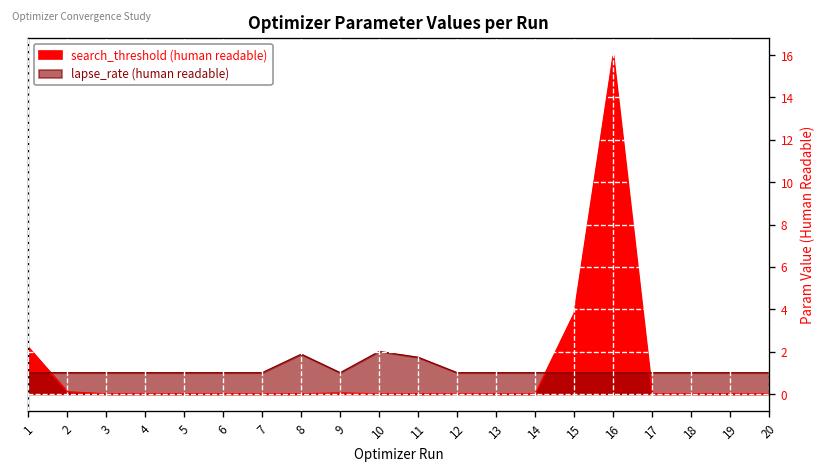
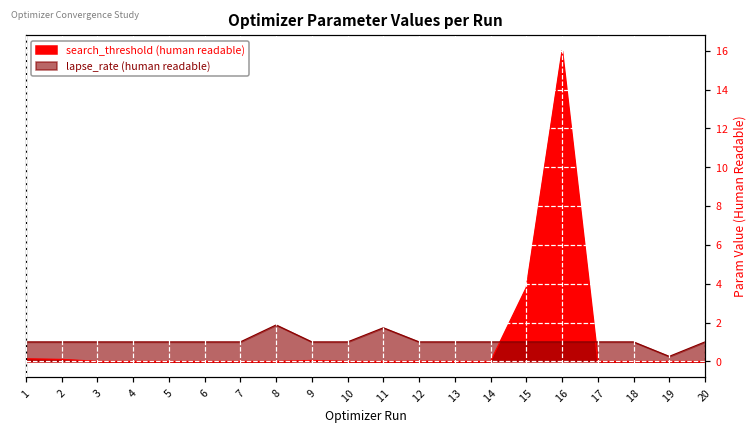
search_threshold (human readable), 1: 2.2 -> 0.1
lapse_rate (human readable), 10: 2.0 -> 1.0
lapse_rate (human readable), 19: 1.0 -> 0.3
